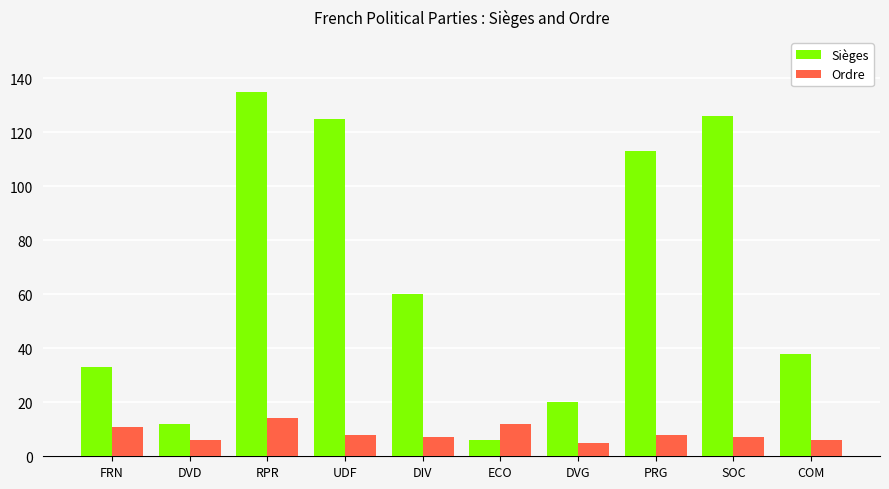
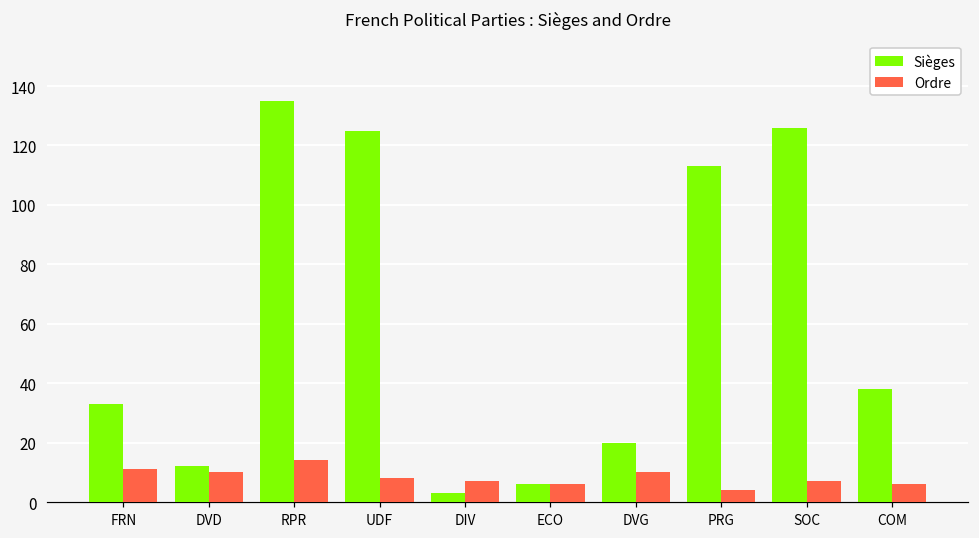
Ordre, DVD: 6 -> 10
Sièges, DIV: 60 -> 3
Ordre, ECO: 12 -> 6
Ordre, DVG: 5 -> 10
Ordre, PRG: 8 -> 4
